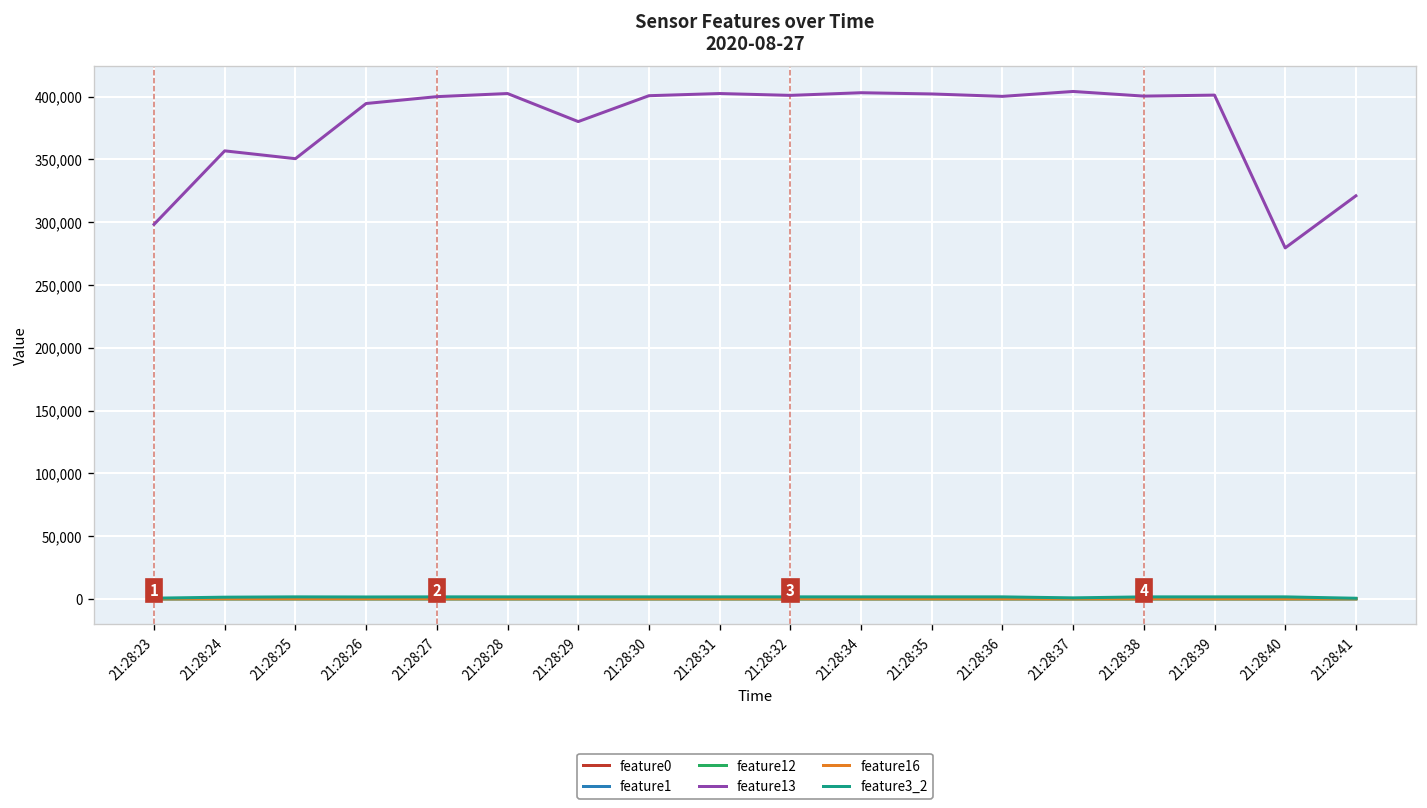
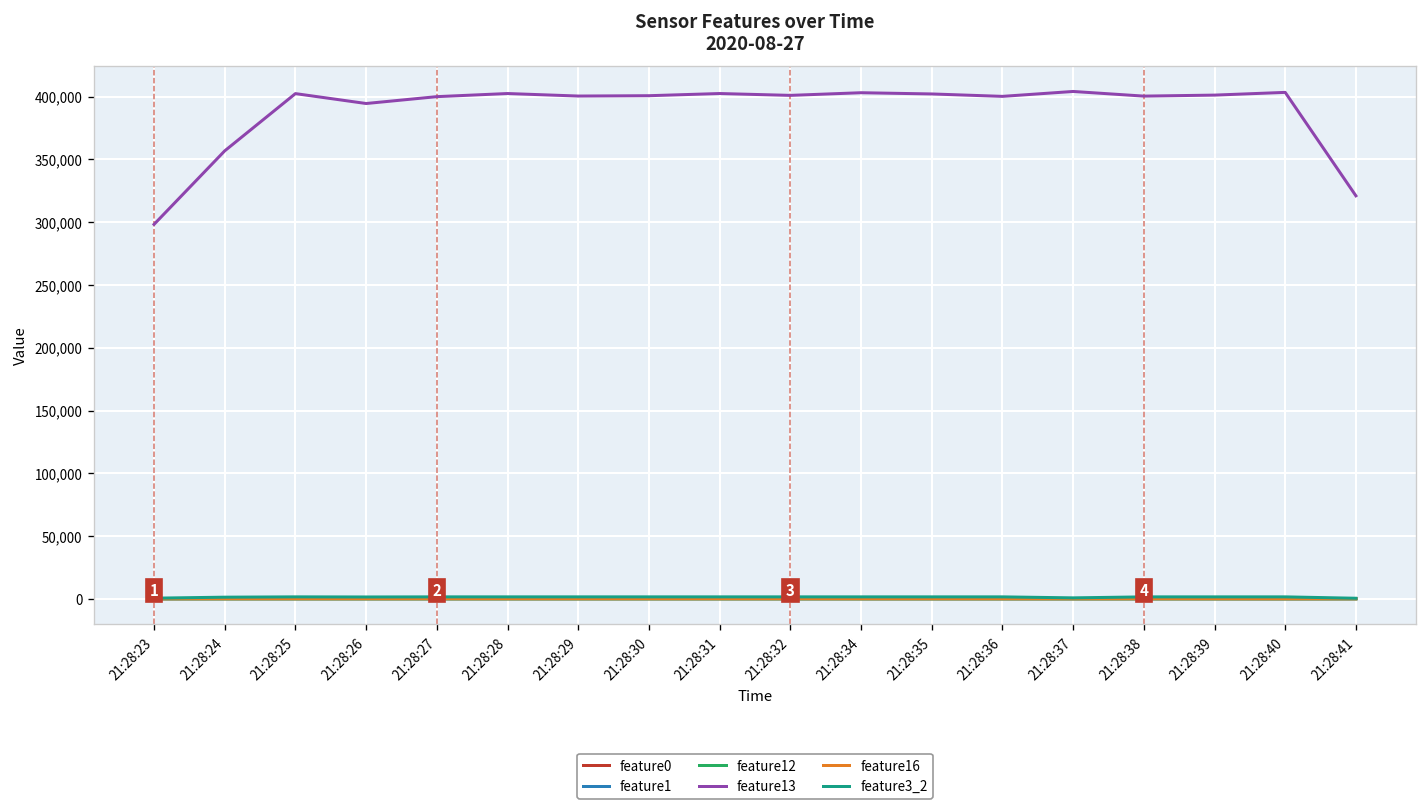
feature13, 21:28:25: 351,000 -> 402,000
feature13, 21:28:29: 380,000 -> 400,000
feature13, 21:28:40: 280,000 -> 403,000
